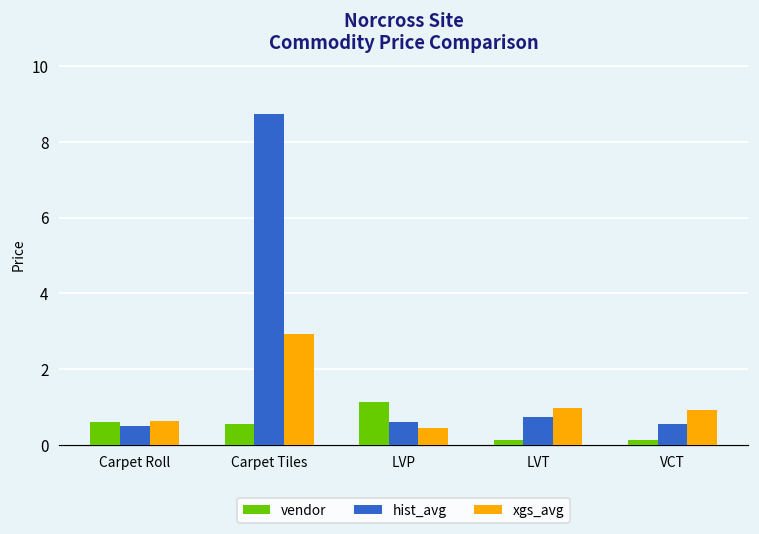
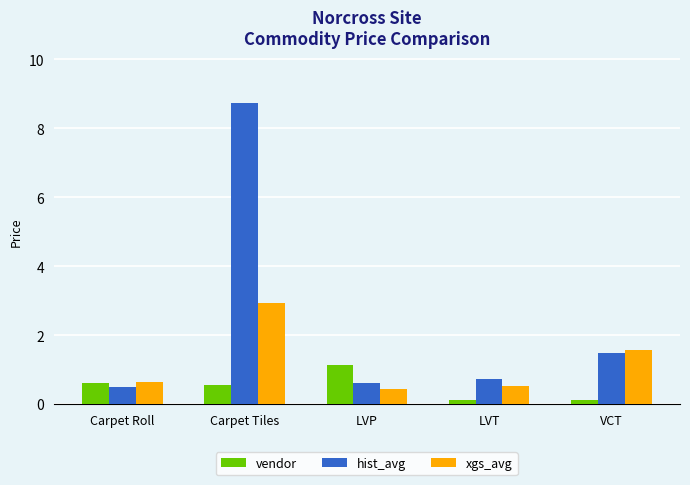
xgs_avg, LVT: 1.0 -> 0.5
hist_avg, VCT: 0.5 -> 1.5
xgs_avg, VCT: 0.9 -> 1.6
